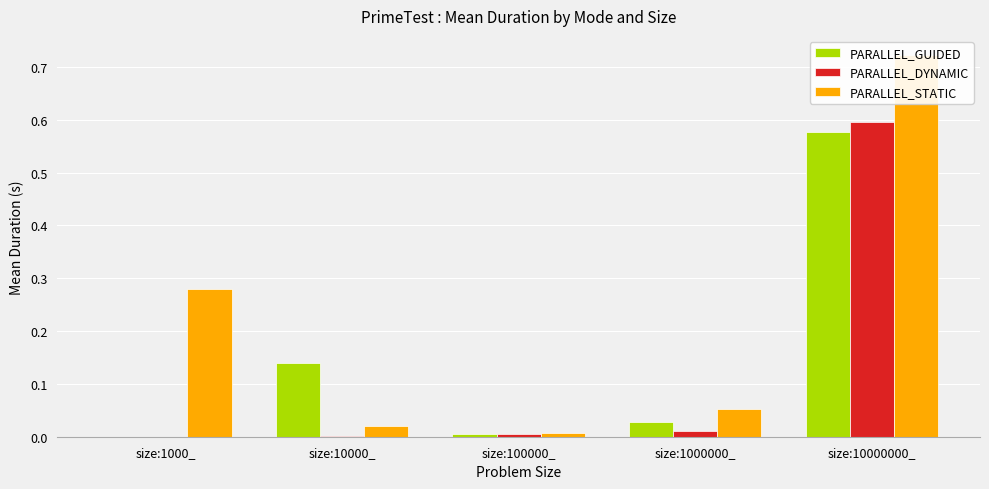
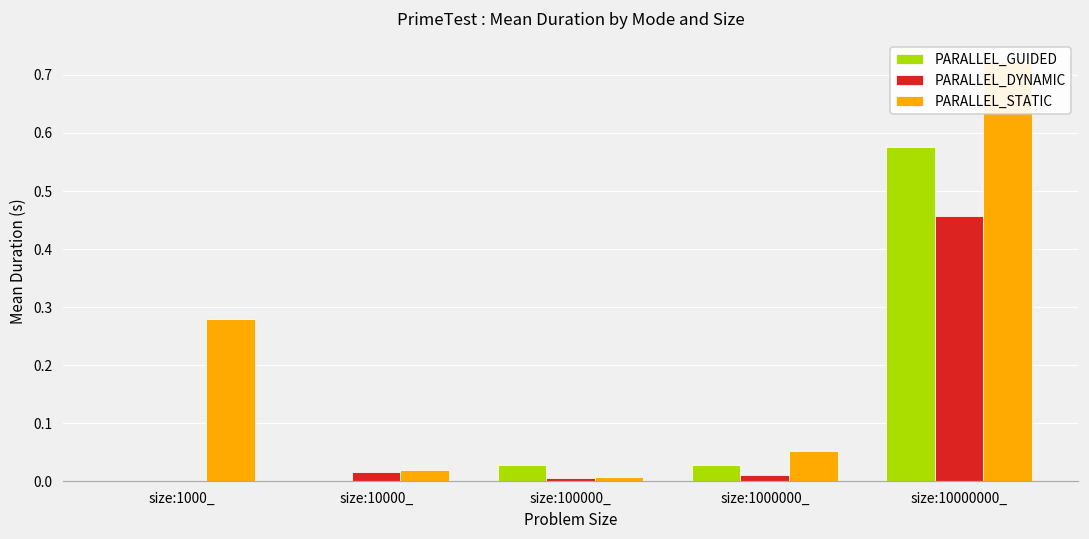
PARALLEL_GUIDED, size:10000_: 0.14 -> 0.00
PARALLEL_DYNAMIC, size:10000_: 0.00 -> 0.02
PARALLEL_GUIDED, size:100000_: 0.01 -> 0.03
PARALLEL_DYNAMIC, size:10000000_: 0.60 -> 0.46
